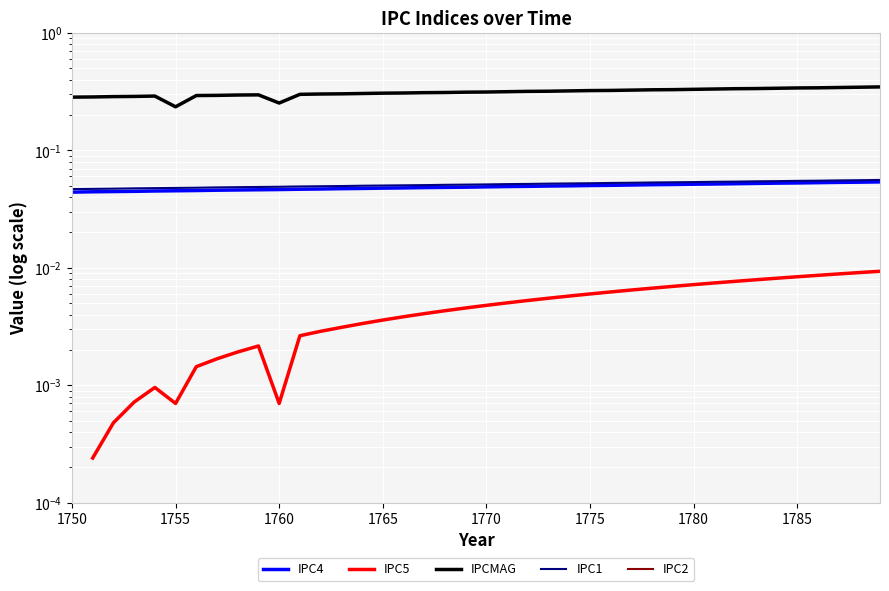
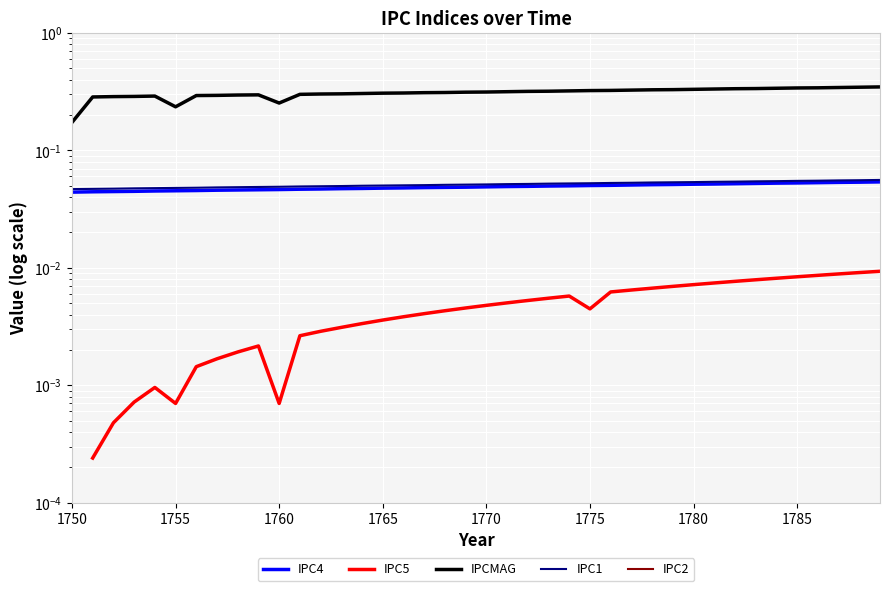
IPCMAG, 1750: 0.28 -> 0.17
IPC5, 1775: 0.006 -> 0.0045
